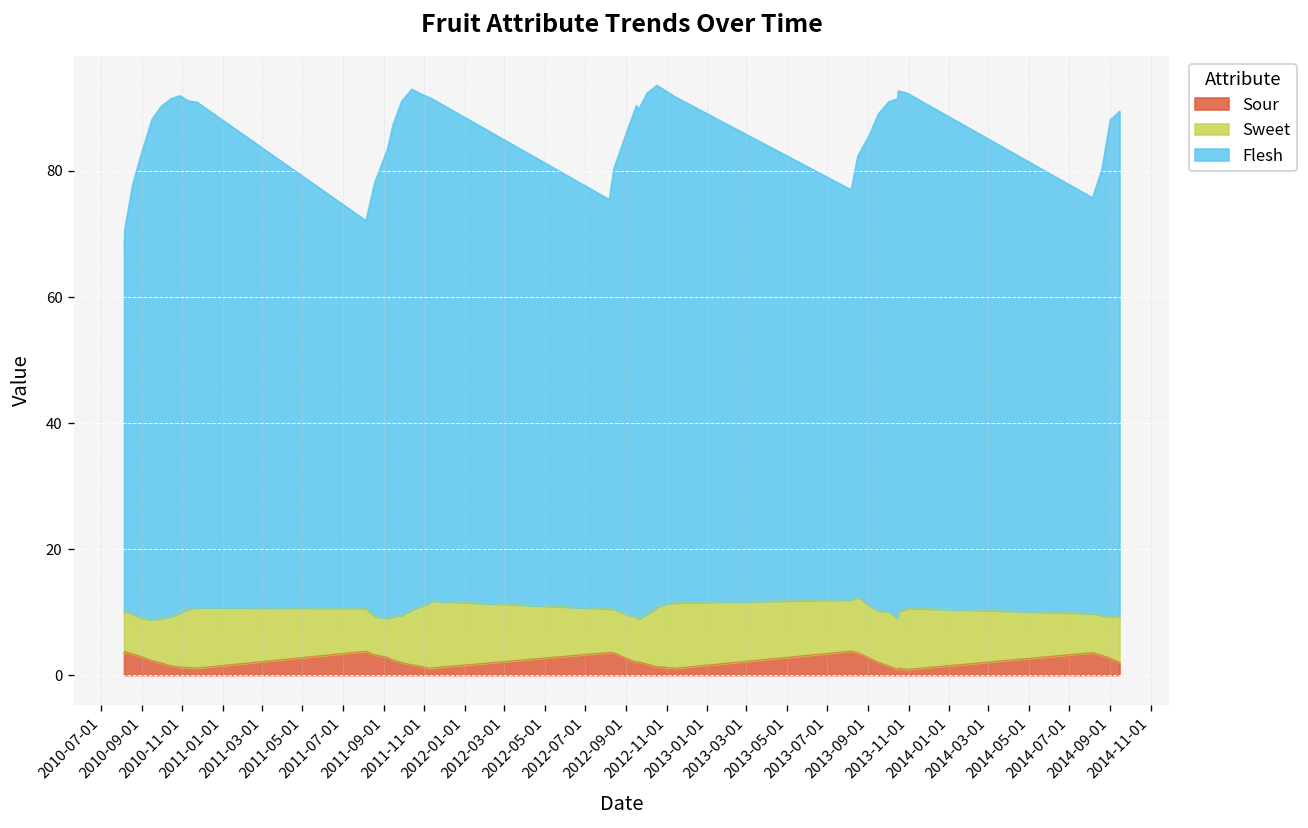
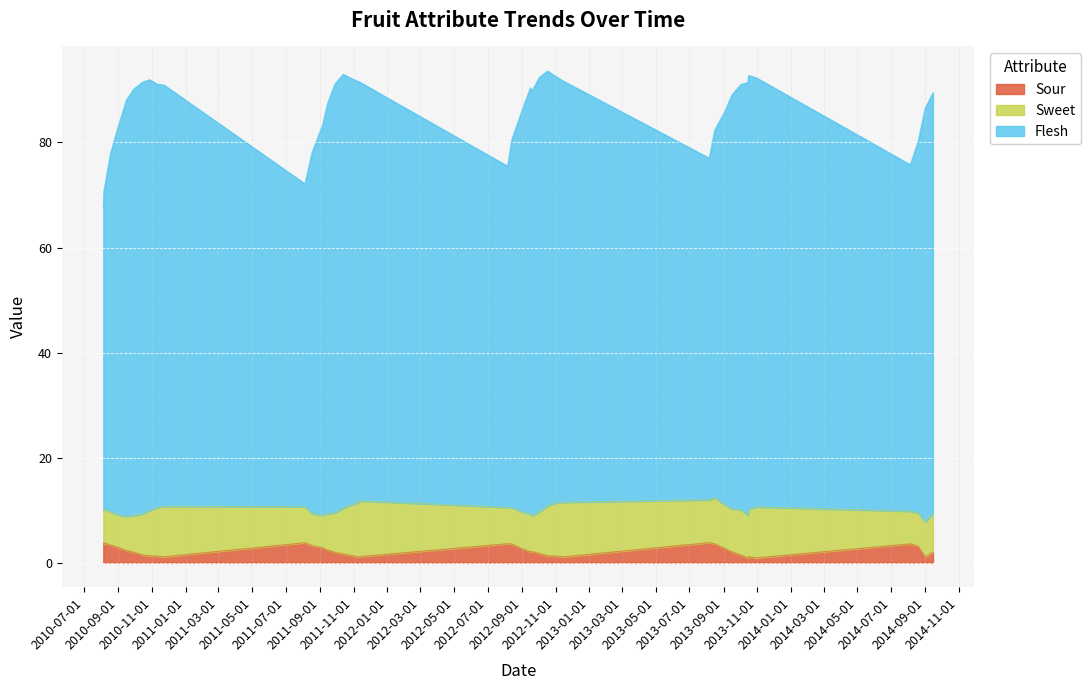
Sour, 2014-09-01: 3 -> 1
